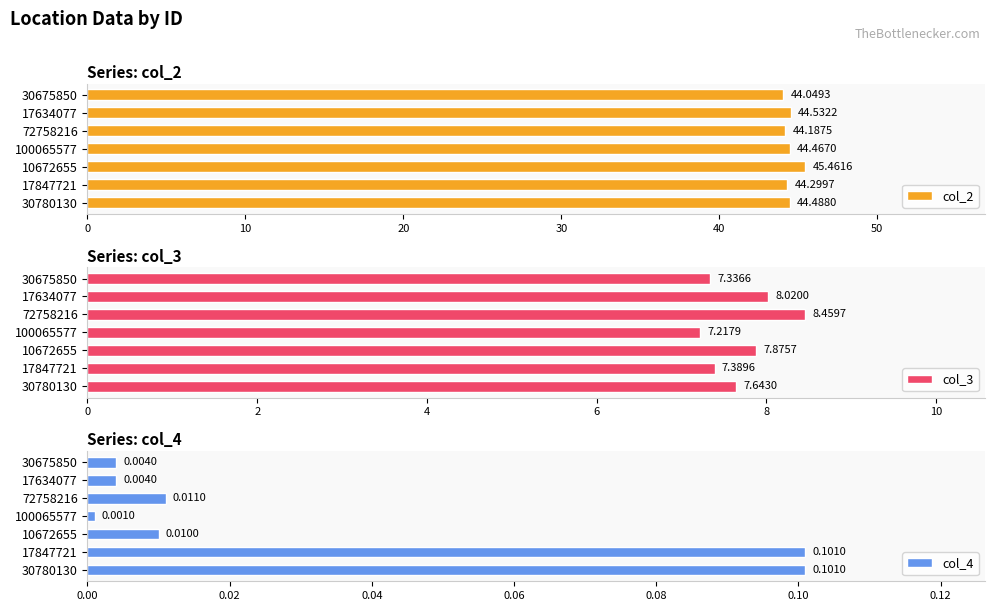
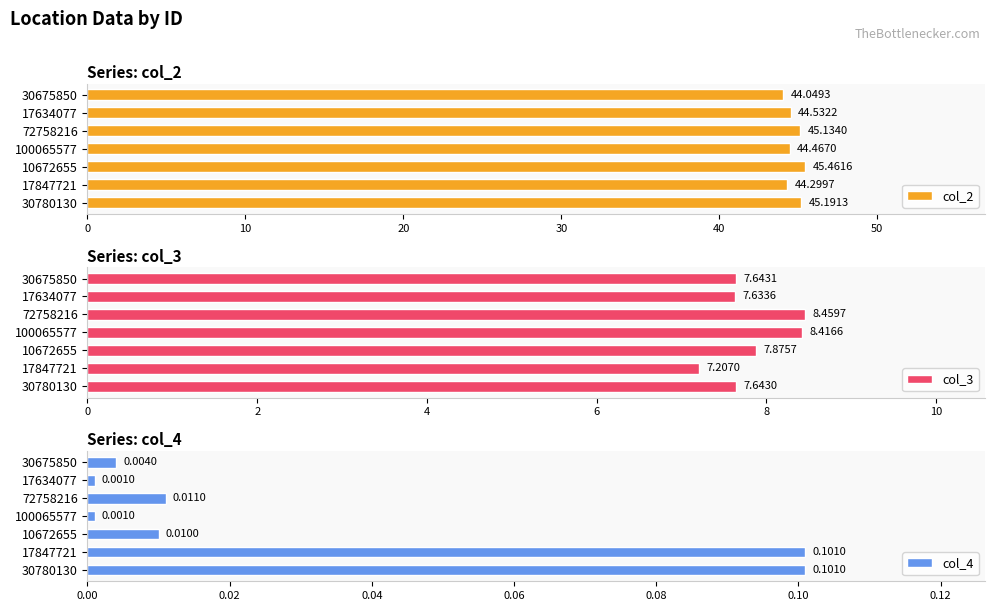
Series: col_2, 72758216: 44.1875 -> 45.1340
Series: col_2, 30780130: 44.4880 -> 45.1913
Series: col_3, 30675850: 7.3366 -> 7.6431
Series: col_3, 17634077: 8.0200 -> 7.6336
Series: col_3, 100065577: 7.2179 -> 8.4166
Series: col_3, 17847721: 7.3896 -> 7.2070
Series: col_4, 17634077: 0.0040 -> 0.0010
